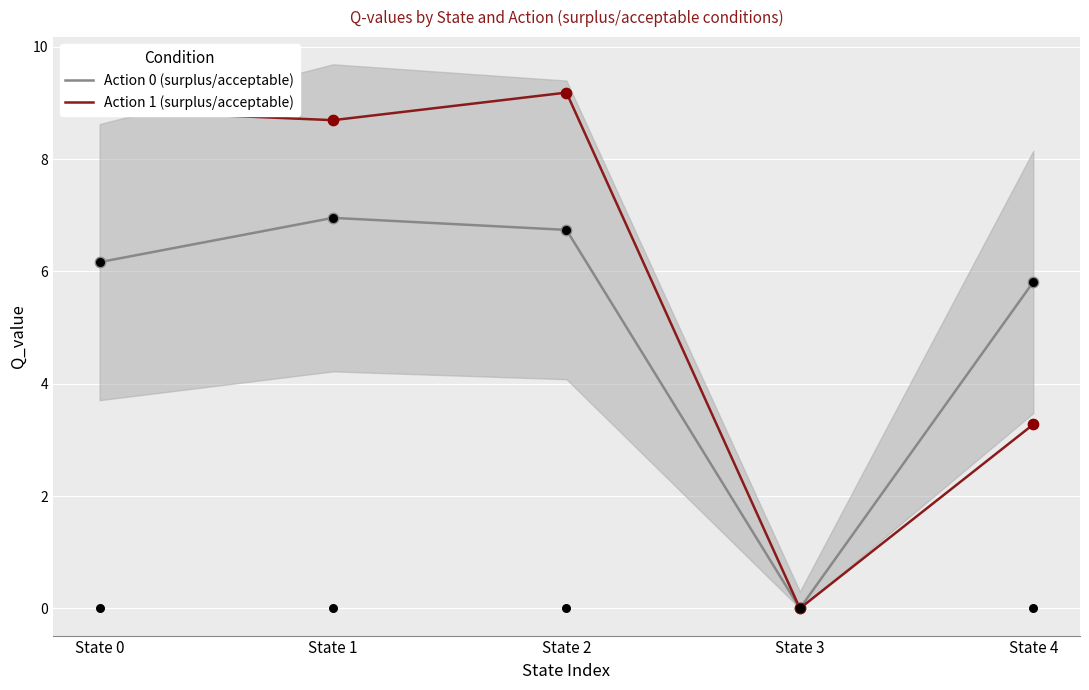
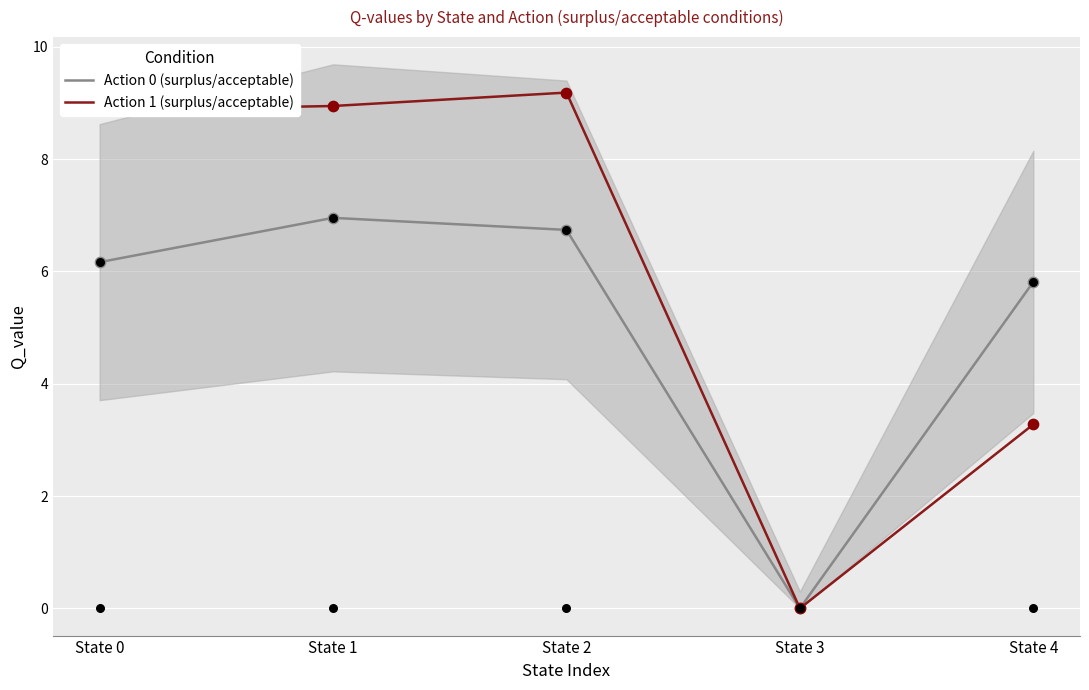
Action 1 (surplus/acceptable), State 1: 8.7 -> 8.9
